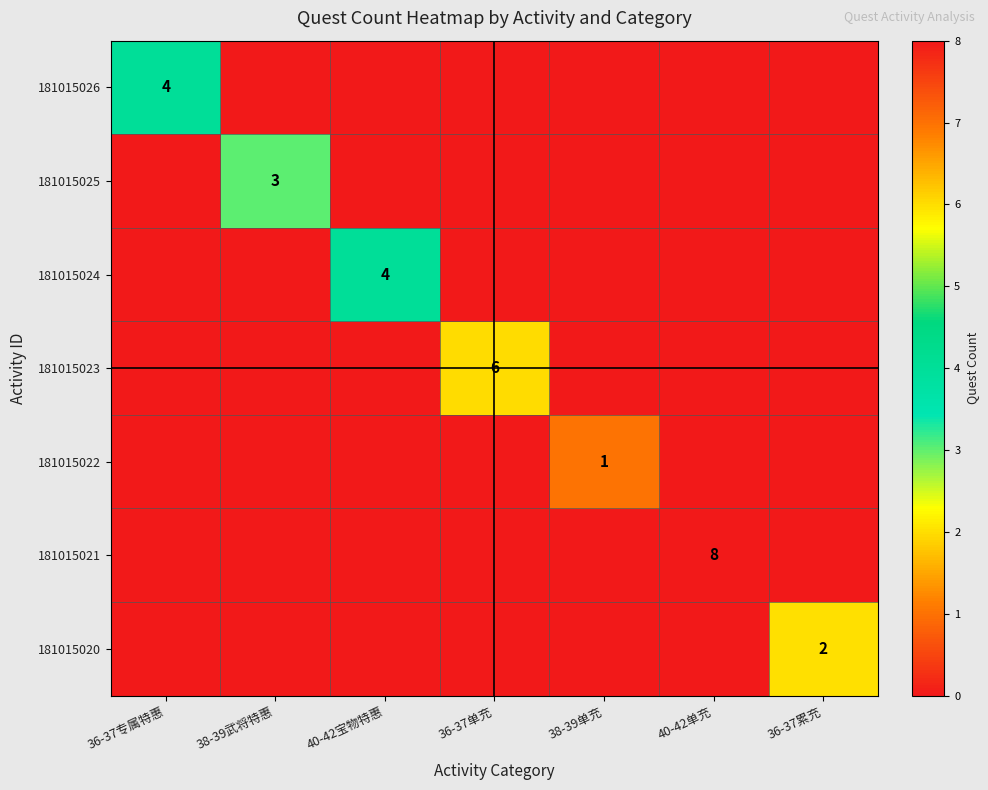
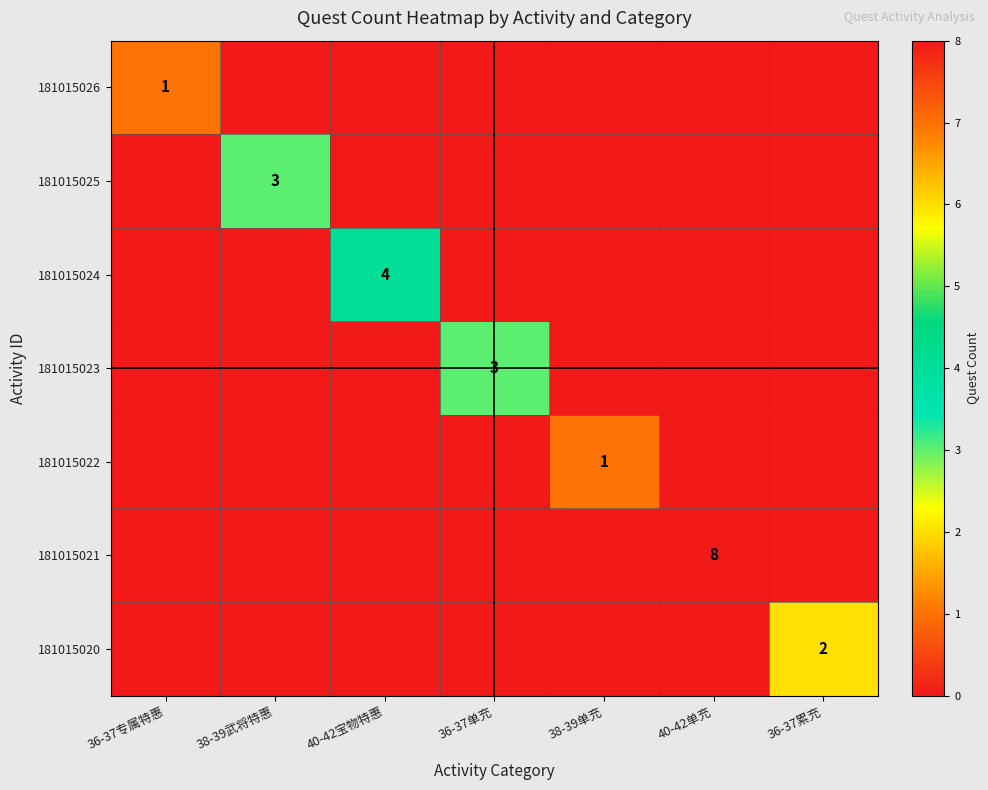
181015026, 36-37专属特惠: 4 -> 1
181015023, 36-37单充: 6 -> 3
